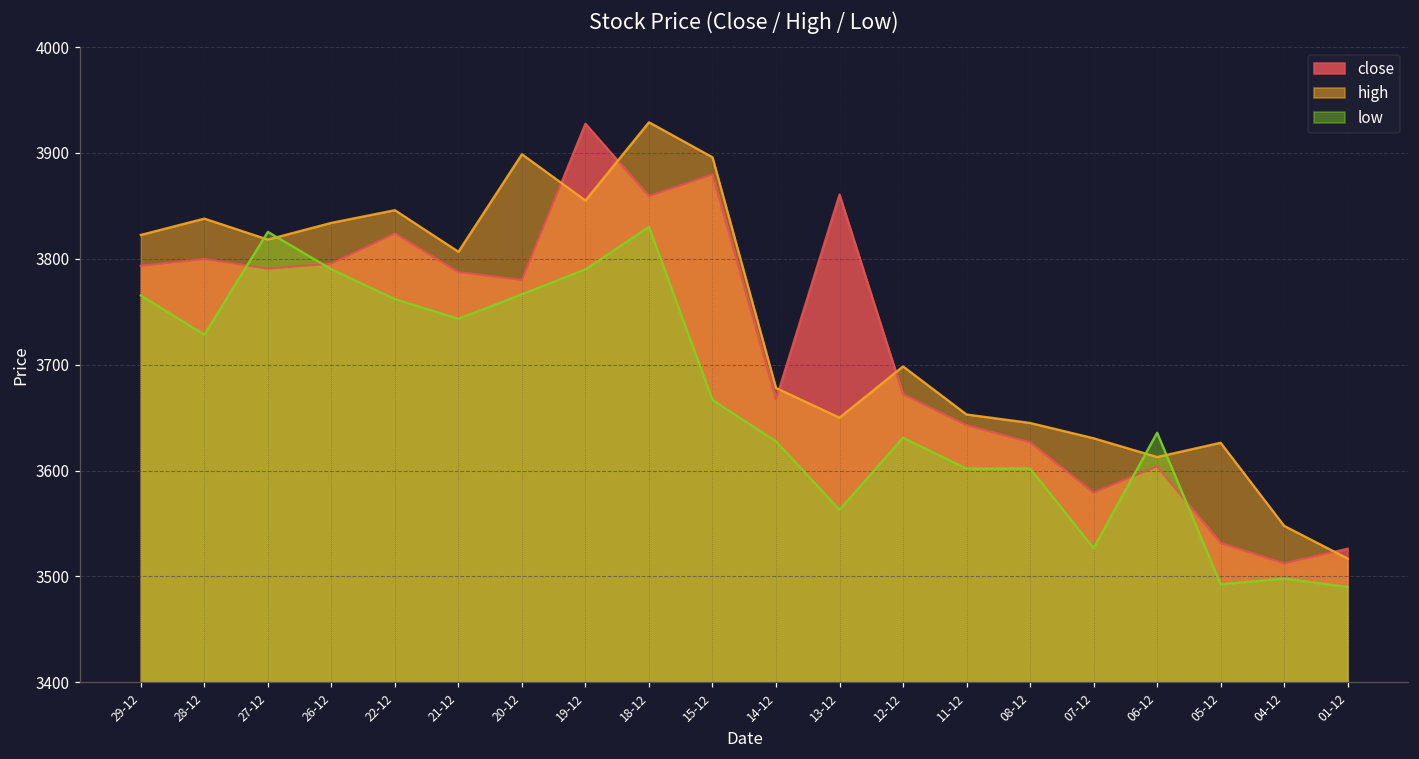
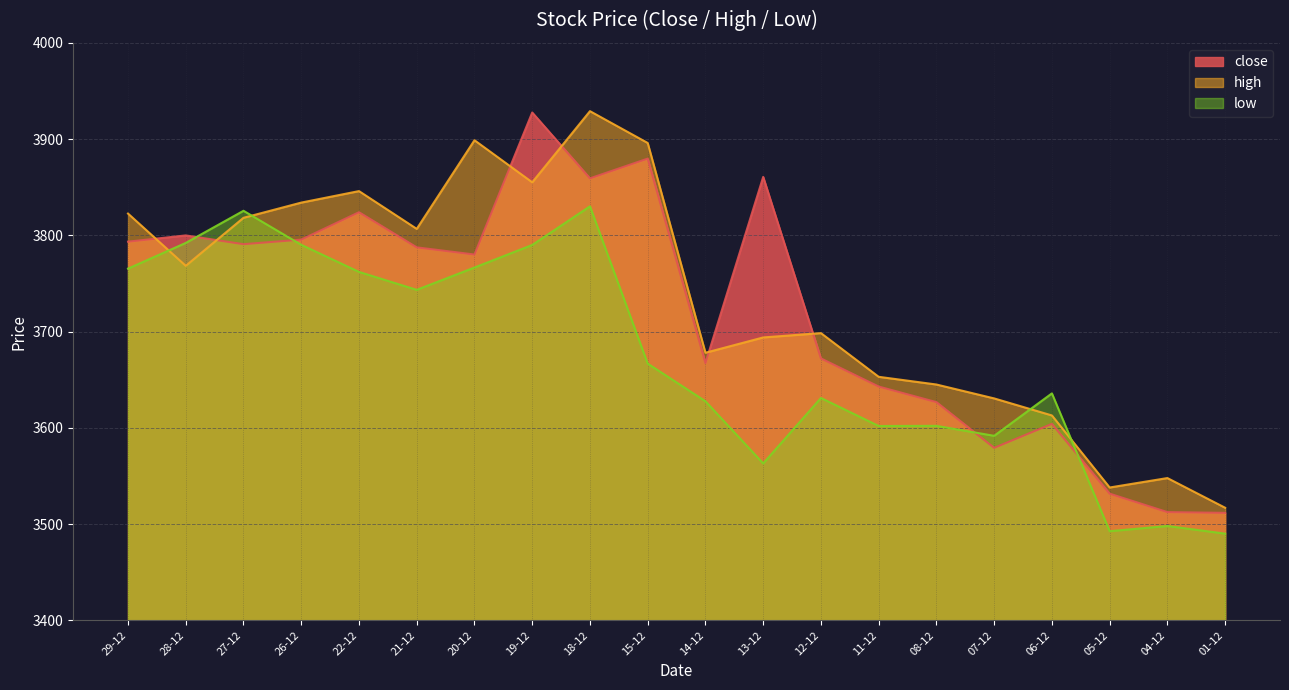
high, 28-12: 3840 -> 3770
low, 28-12: 3730 -> 3790
high, 13-12: 3650 -> 3690
low, 07-12: 3530 -> 3590
high, 05-12: 3630 -> 3540
close, 01-12: 3530 -> 3510
